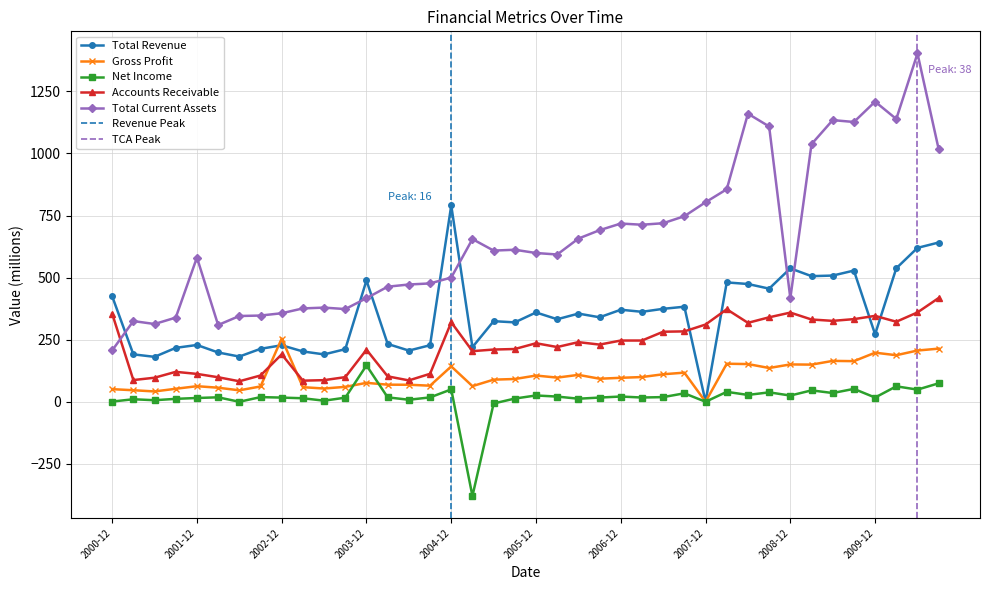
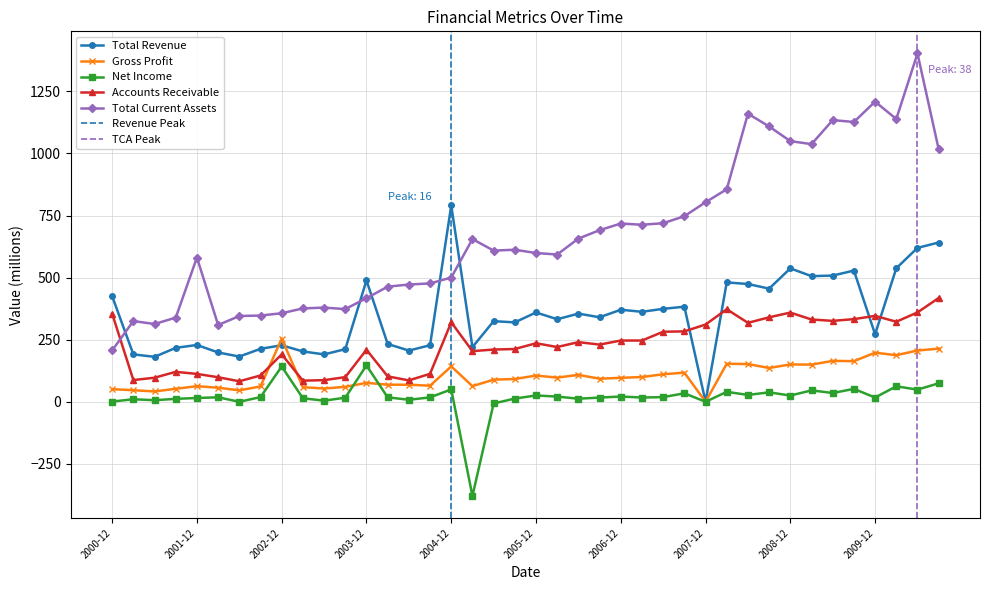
Net Income, 2002-12: 20 -> 140
Total Current Assets, 2008-12: 420 -> 1050
